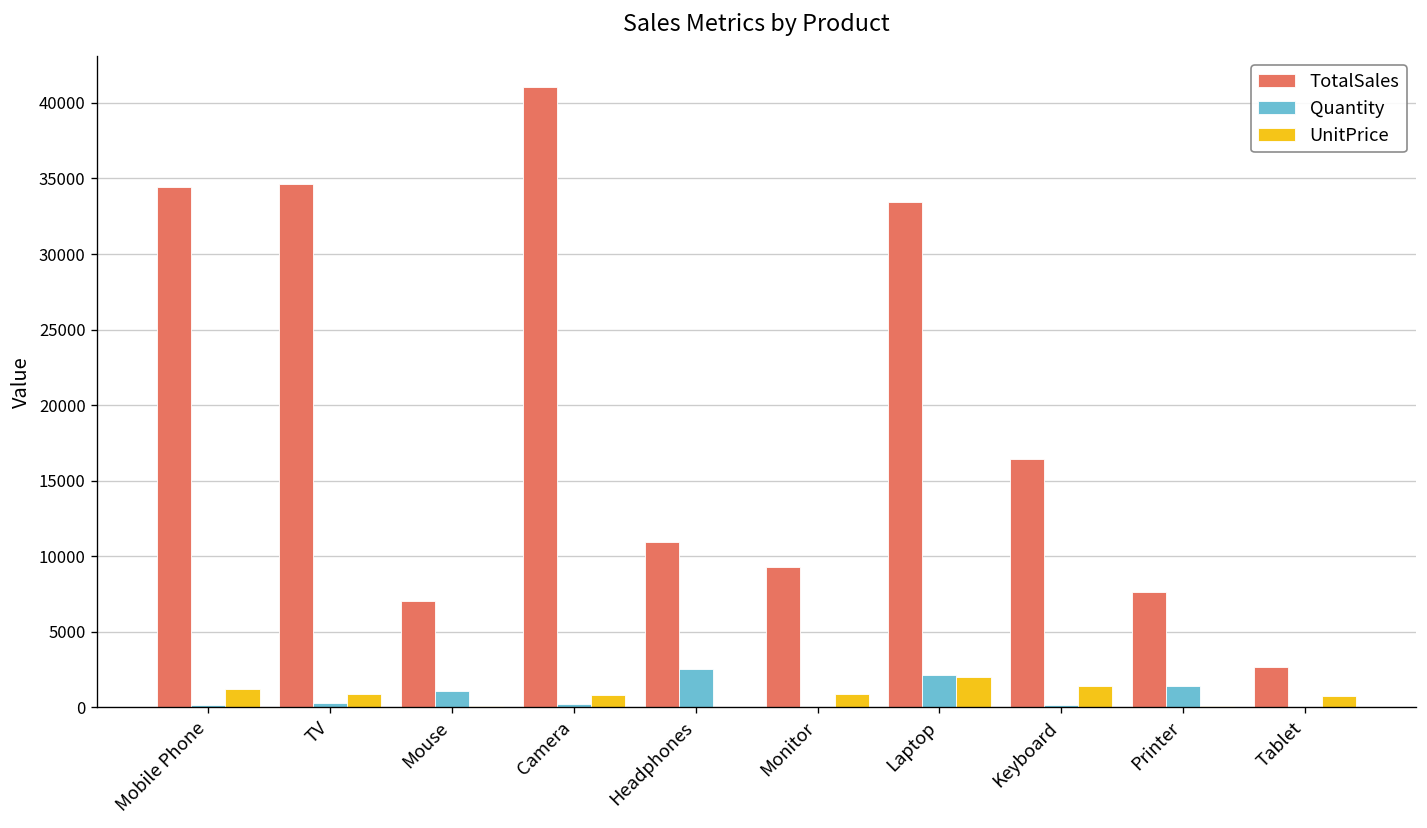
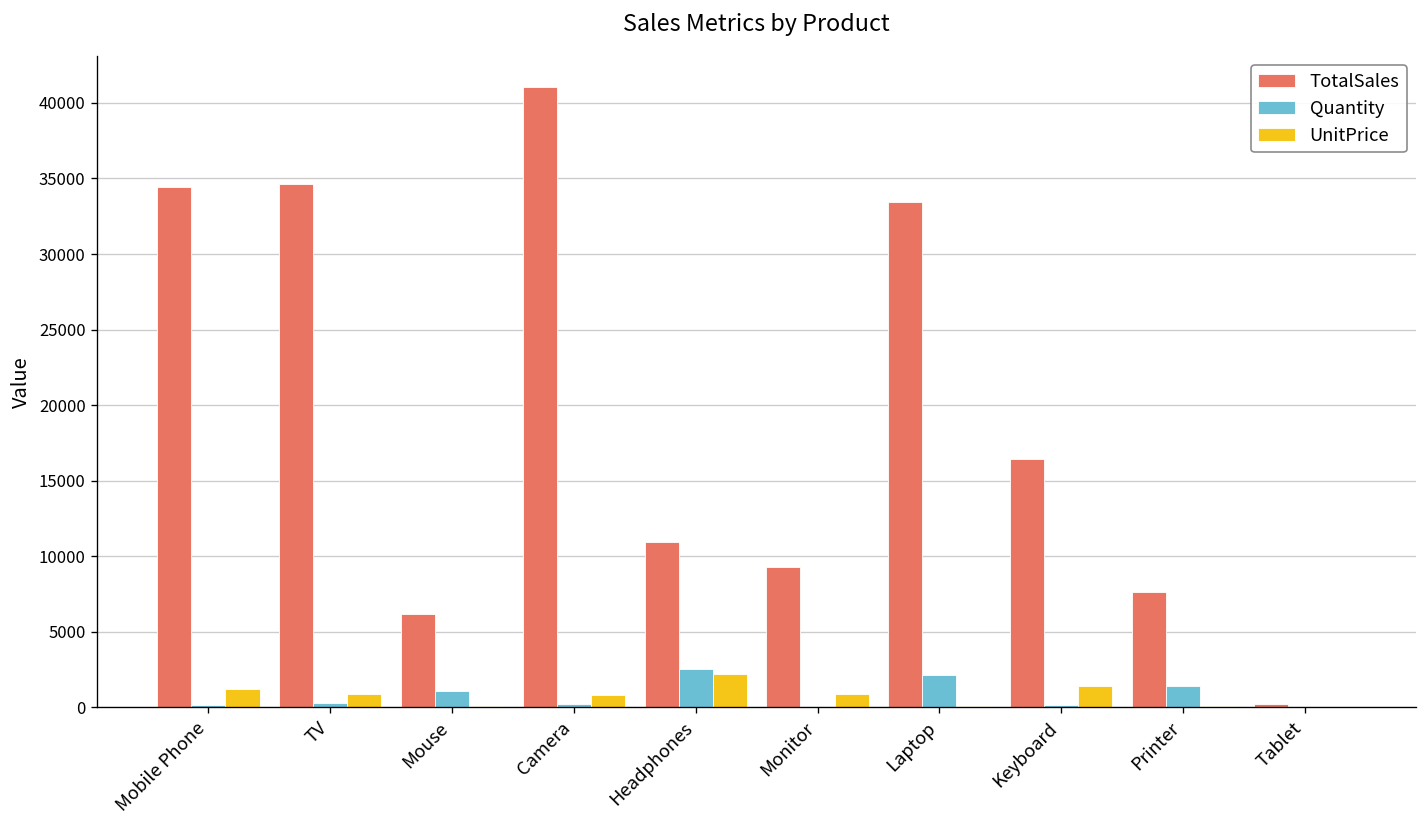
TotalSales, Mouse: 7000 -> 6200
UnitPrice, Headphones: 100 -> 2200
UnitPrice, Laptop: 2000 -> 100
TotalSales, Tablet: 2700 -> 200
UnitPrice, Tablet: 700 -> 0
